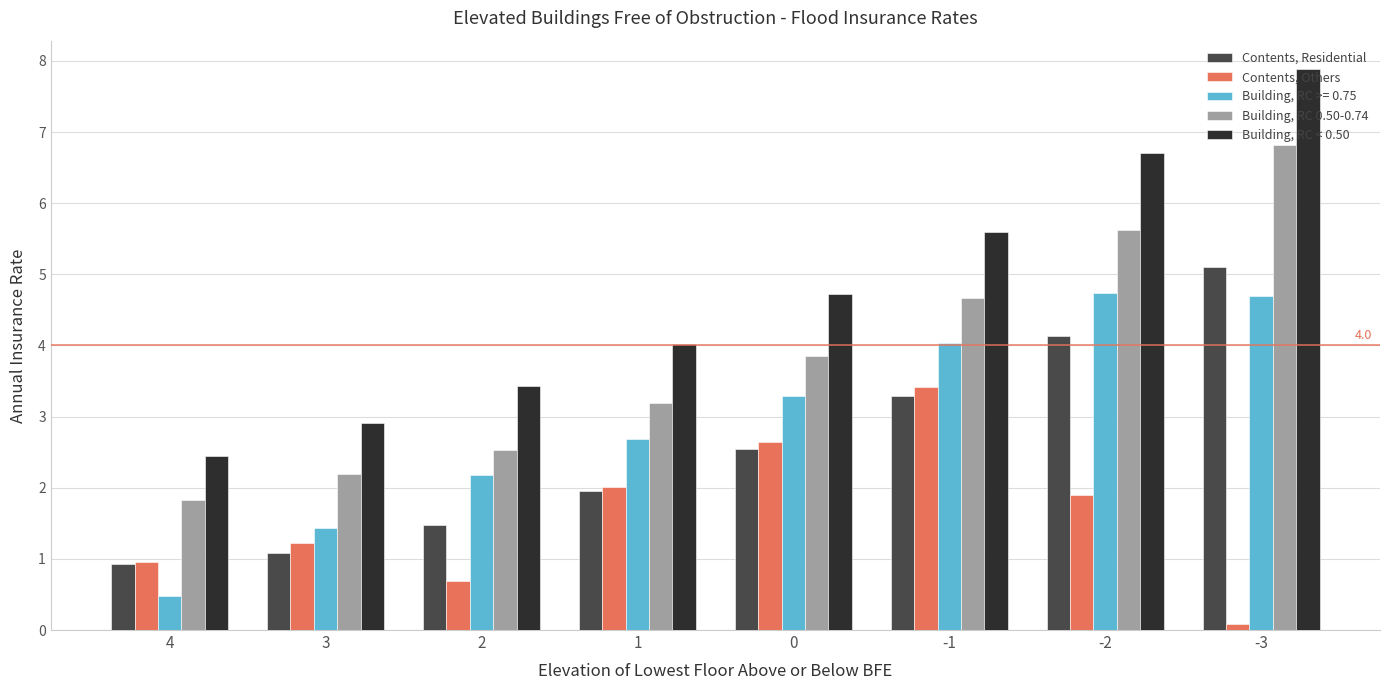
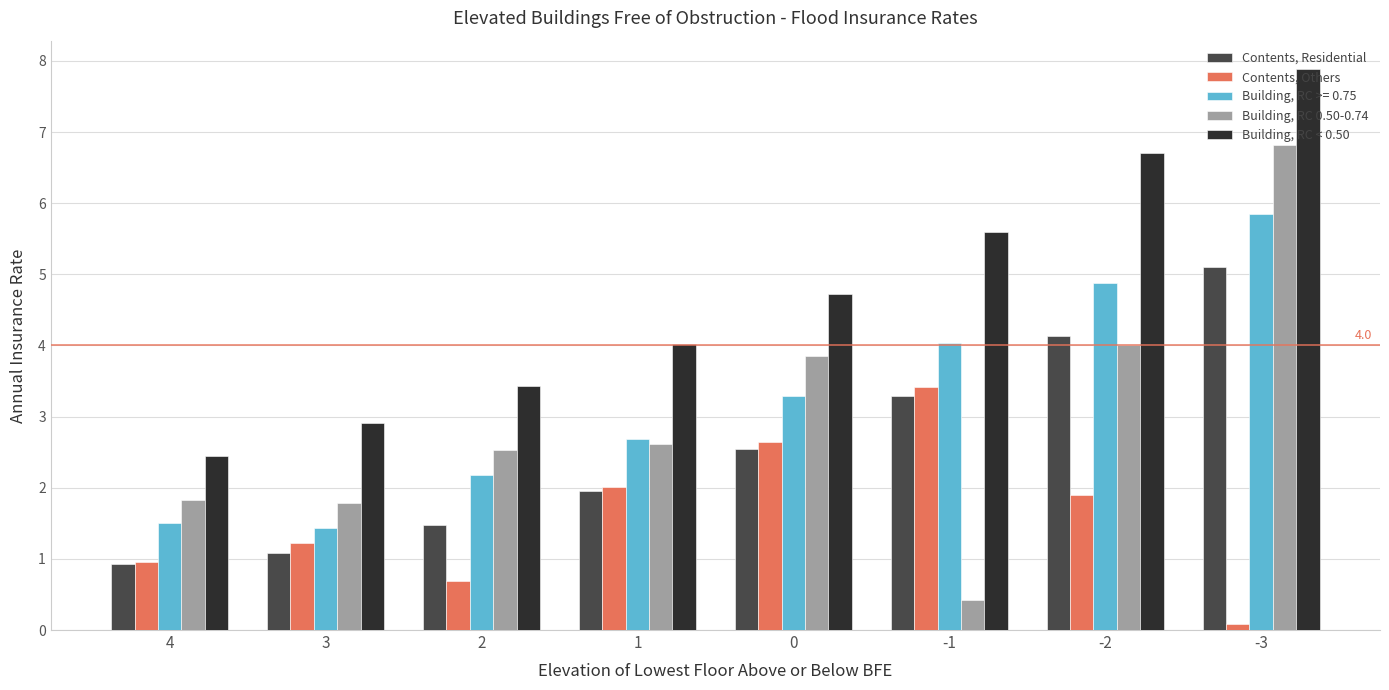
Building, RC >= 0.75, 4: 0.5 -> 1.5
Building, RC 0.50-0.74, 3: 2.2 -> 1.8
Building, RC 0.50-0.74, 1: 3.2 -> 2.6
Building, RC 0.50-0.74, -1: 4.7 -> 0.4
Building, RC >= 0.75, -2: 4.7 -> 4.9
Building, RC 0.50-0.74, -2: 5.6 -> 4.0
Building, RC >= 0.75, -3: 4.7 -> 5.9
